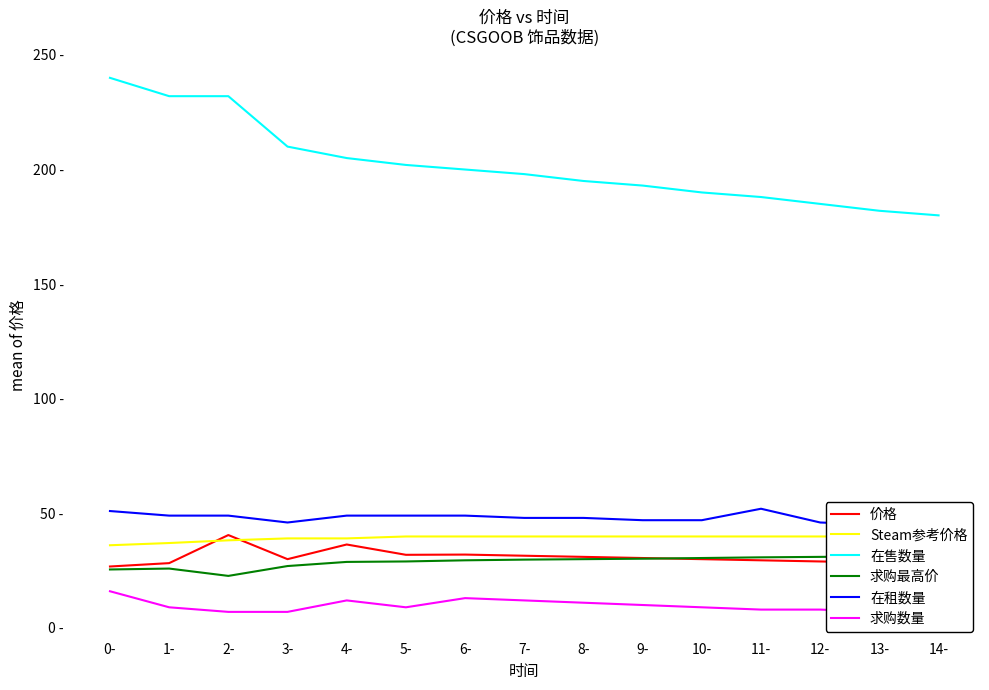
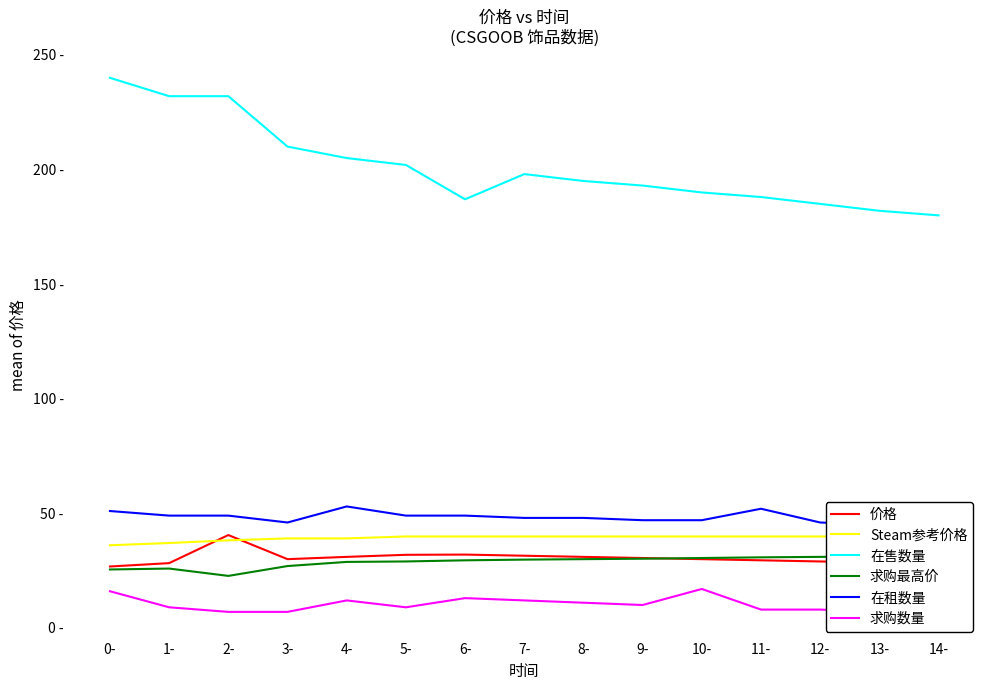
价格, 4-: 36 - -> 31 -
在租数量, 4-: 49 - -> 53 -
在售数量, 6-: 200 - -> 187 -
求购数量, 10-: 9 - -> 17 -
